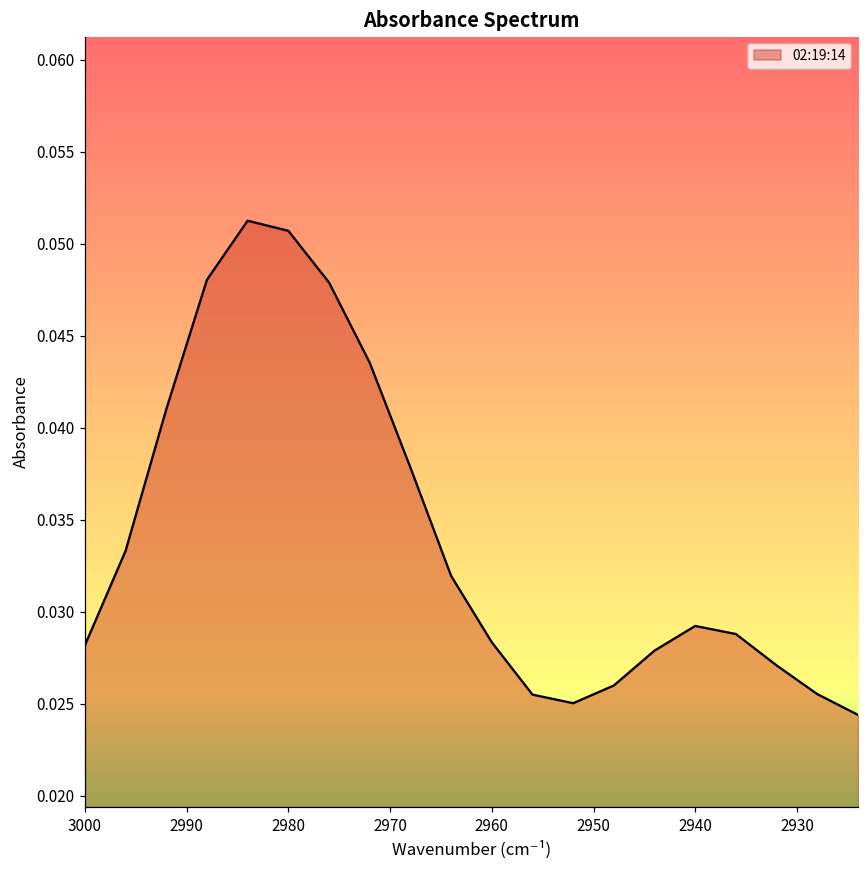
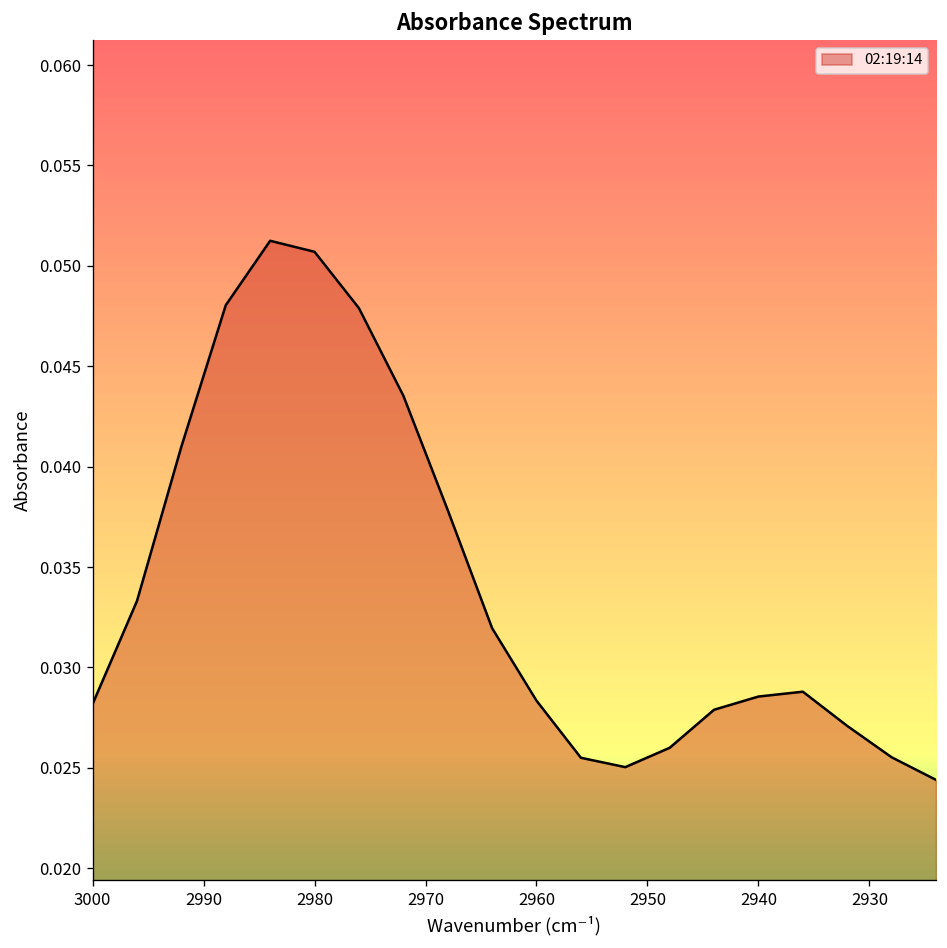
2940: 0.0292 -> 0.0285
